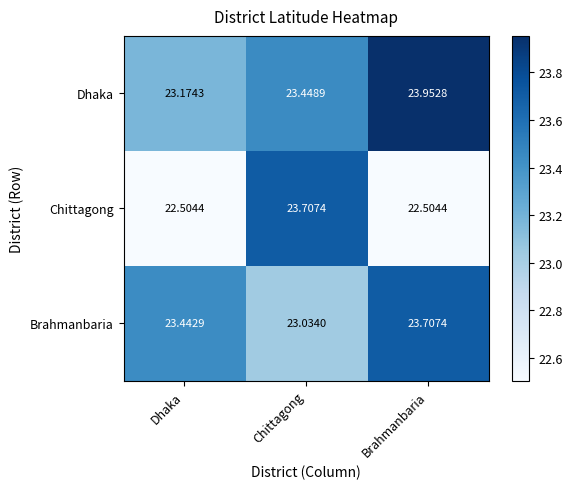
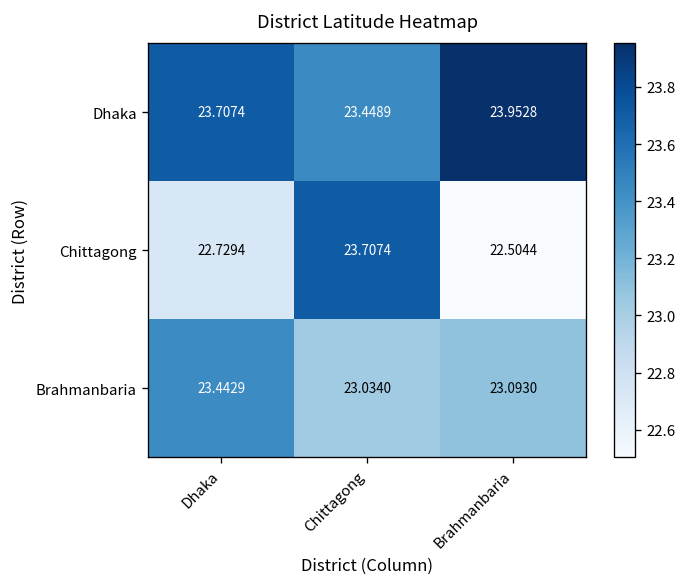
Dhaka, Dhaka: 23.1743 -> 23.7074
Chittagong, Dhaka: 22.5044 -> 22.7294
Brahmanbaria, Brahmanbaria: 23.7074 -> 23.0930
